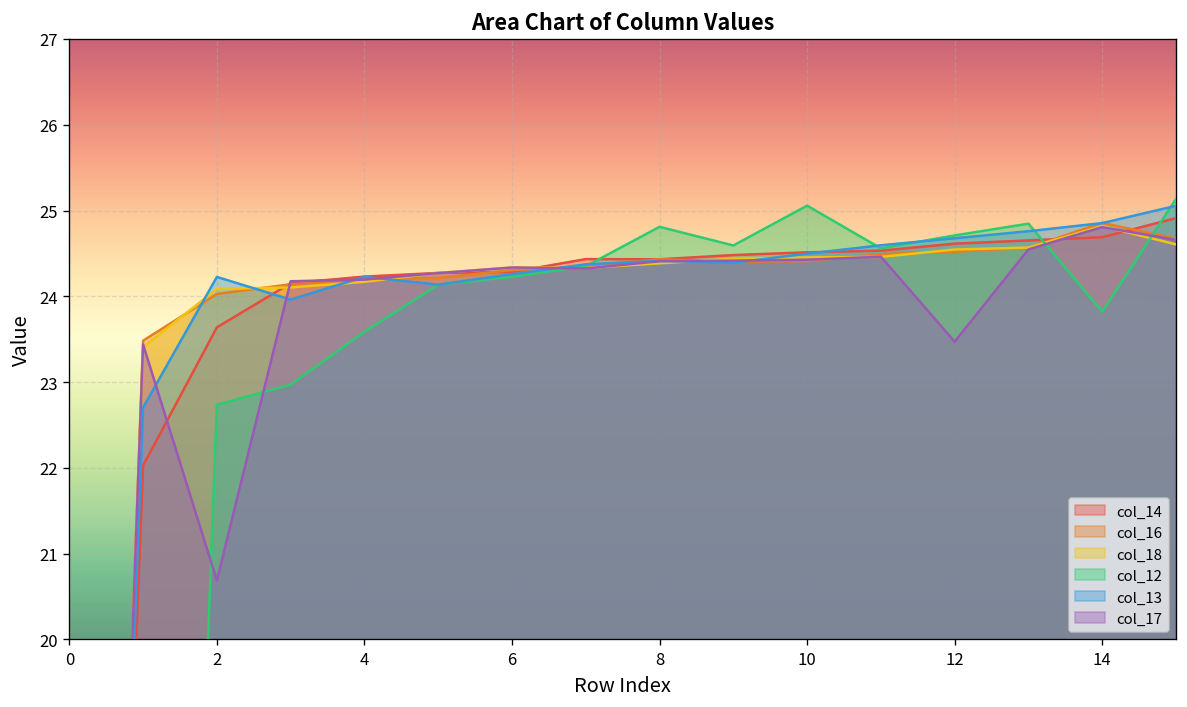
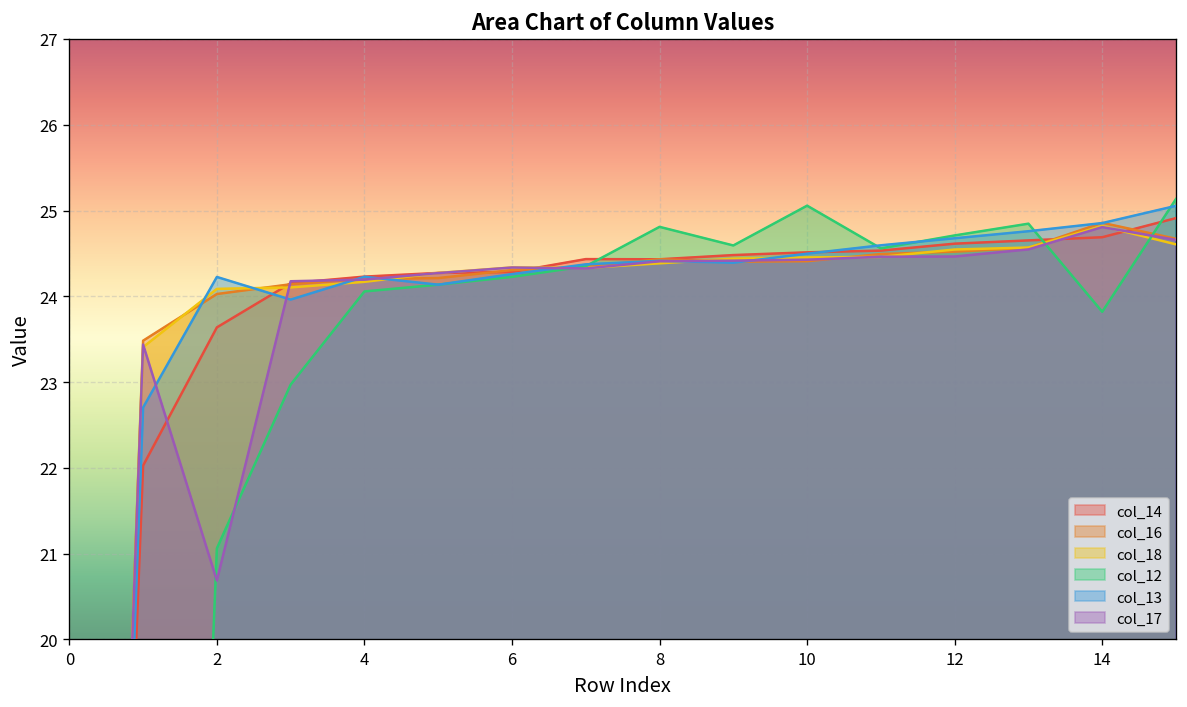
col_12, 2: 22.7 -> 21.1
col_12, 4: 23.6 -> 24.1
col_17, 12: 23.5 -> 24.5
